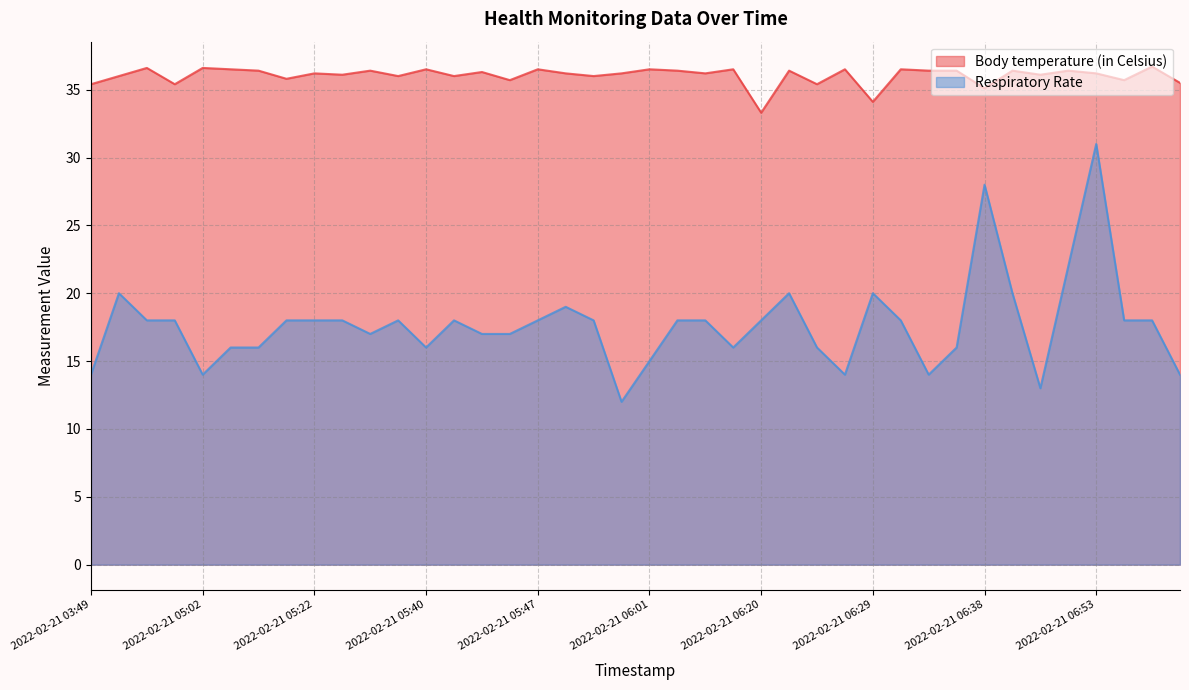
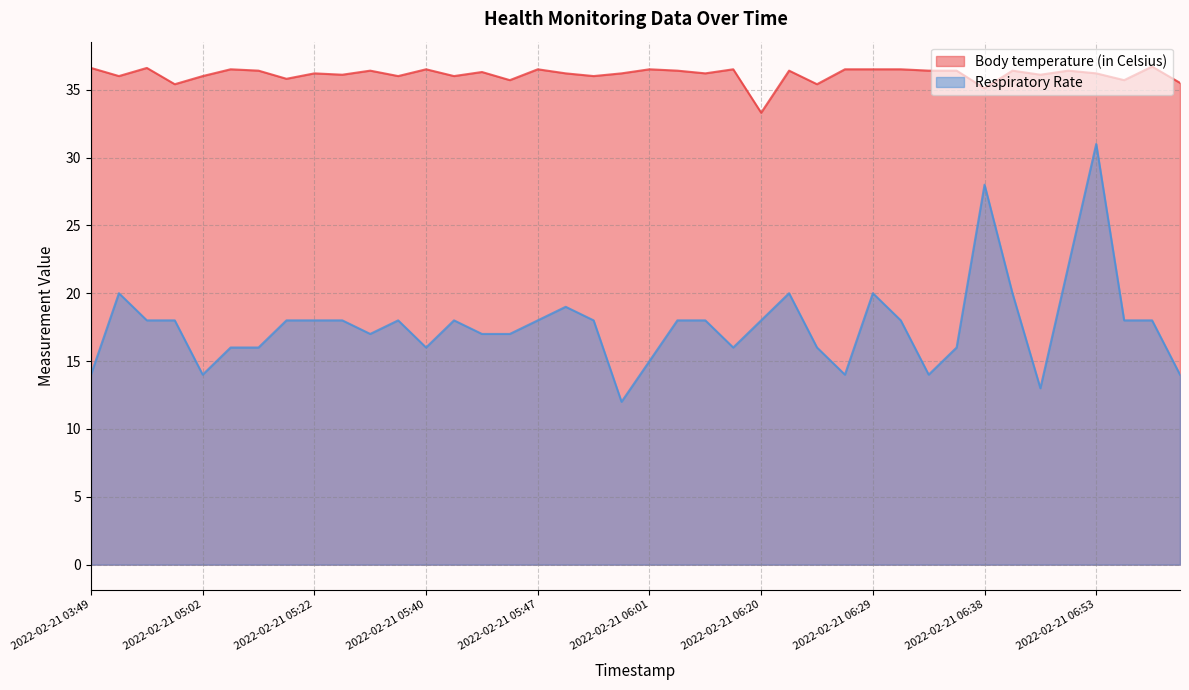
Body temperature (in Celsius), 2022-02-21 03:49: 35.4 -> 36.6
Body temperature (in Celsius), 2022-02-21 05:02: 36.6 -> 36.0
Body temperature (in Celsius), 2022-02-21 06:29: 34.1 -> 36.5
